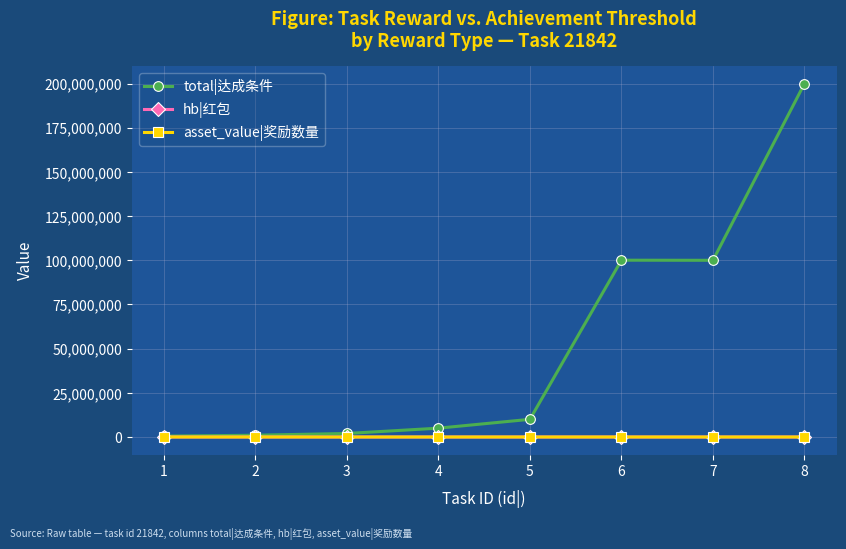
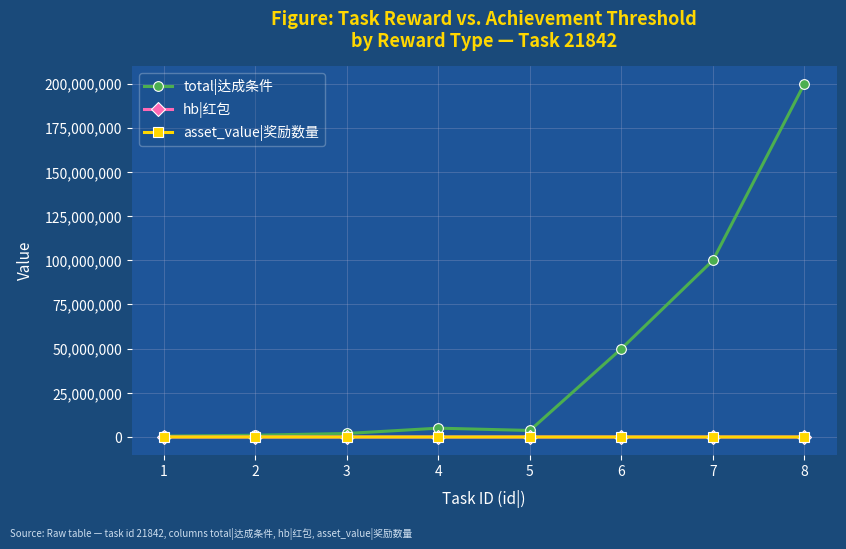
total|达成条件, 5: 10,000,000 -> 4,000,000
total|达成条件, 6: 100,000,000 -> 50,000,000
